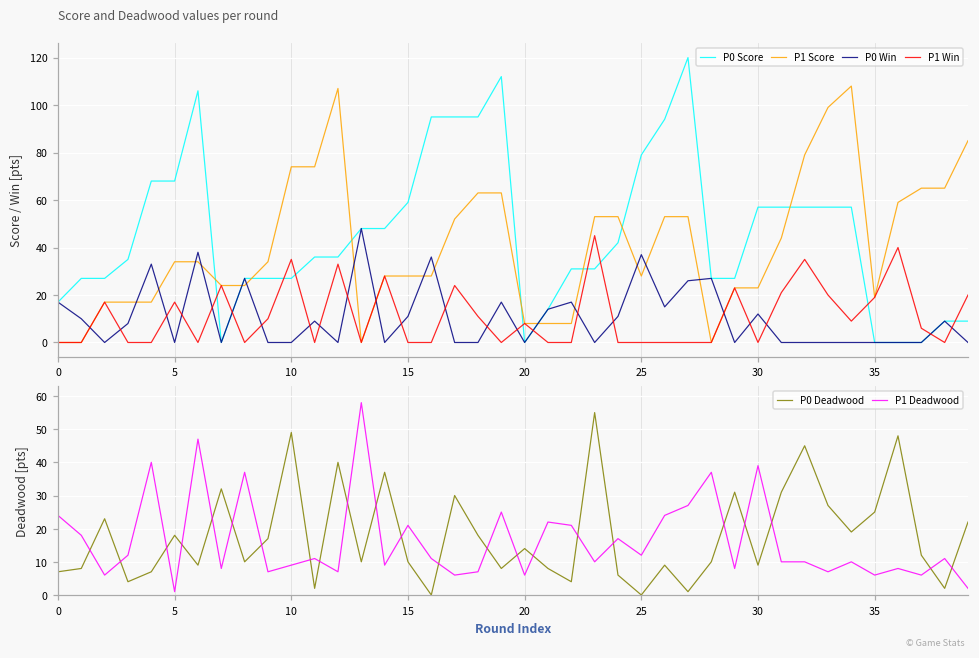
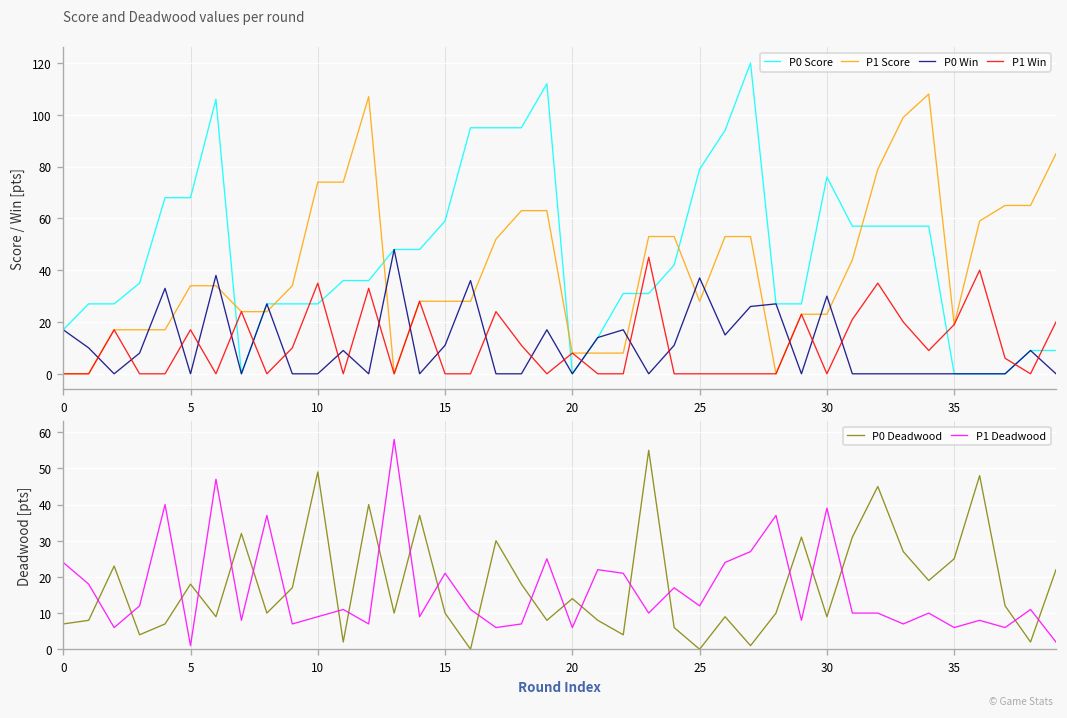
Score and Deadwood values per round, P0 Score, 30: 57 -> 76
Score and Deadwood values per round, P0 Win, 30: 12 -> 30
